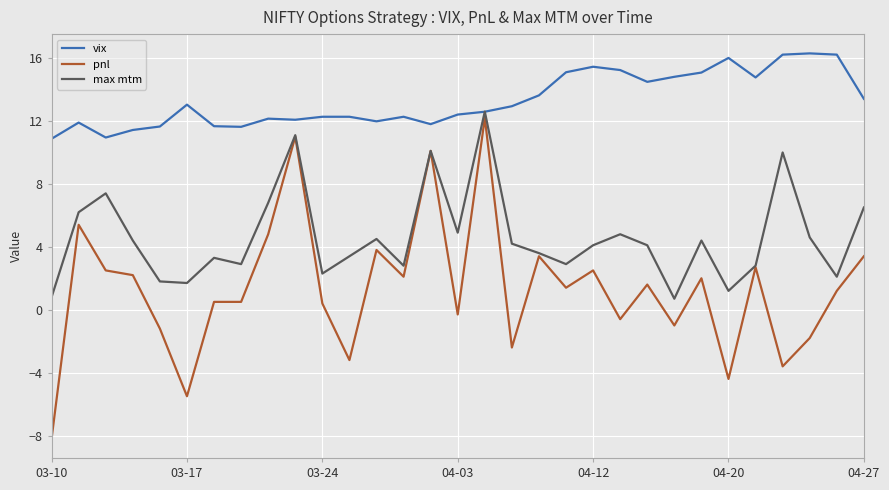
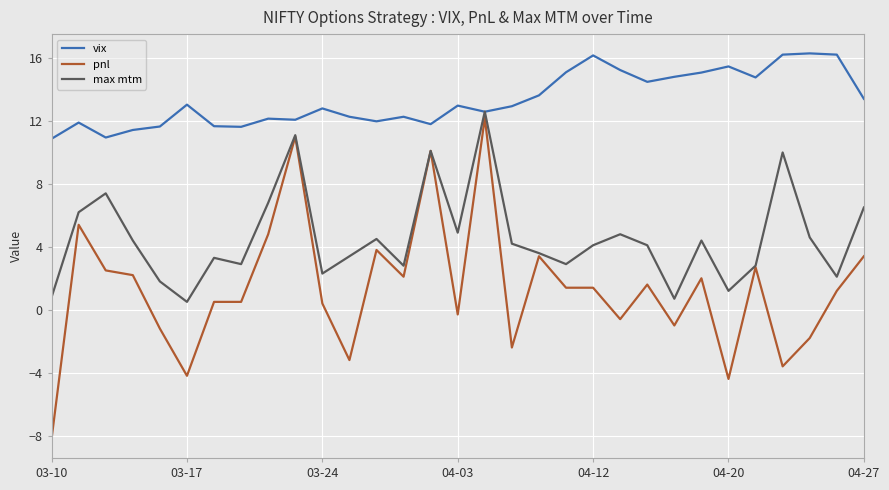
pnl, 03-17: -5.5 -> -4.2
max mtm, 03-17: 1.7 -> 0.5
vix, 03-24: 12.3 -> 12.8
vix, 04-03: 12.4 -> 13.0
vix, 04-12: 15.5 -> 16.2
pnl, 04-12: 2.5 -> 1.4
vix, 04-20: 16.0 -> 15.5
